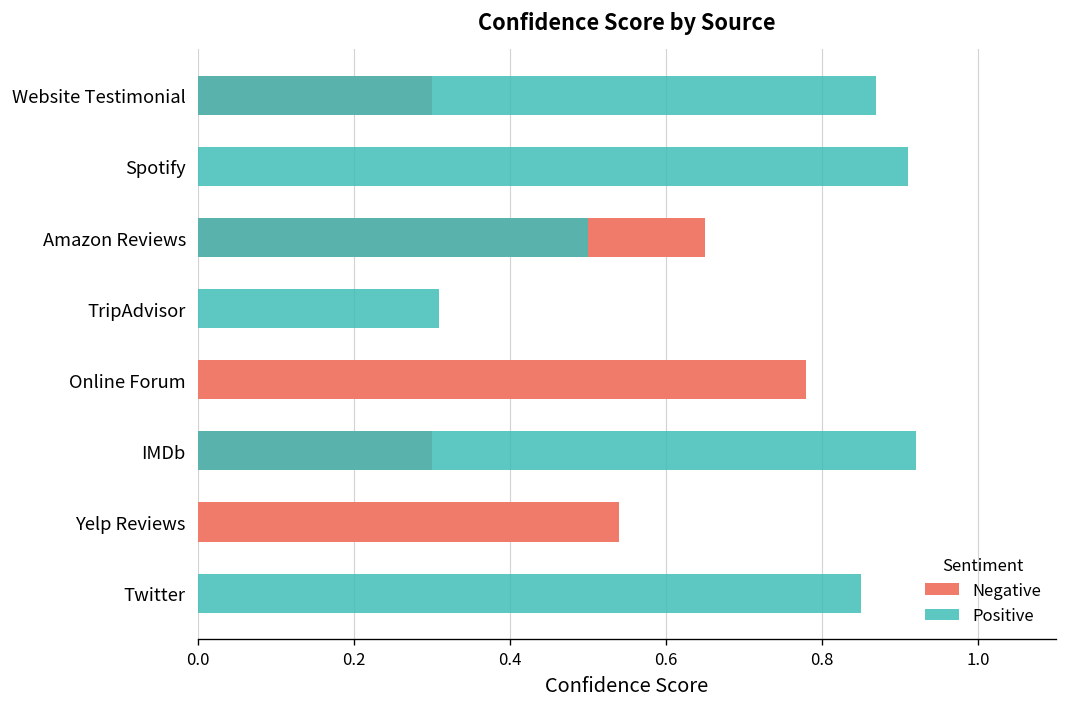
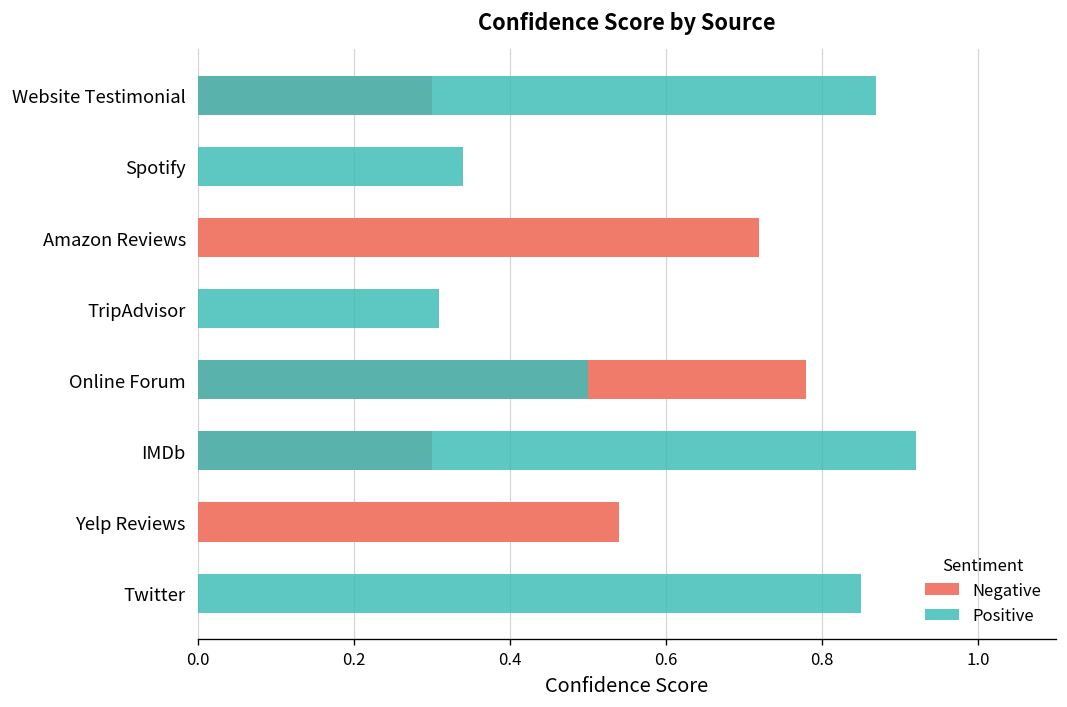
Positive, Spotify: 0.91 -> 0.34
Negative, Amazon Reviews: 0.65 -> 0.72
Positive, Amazon Reviews: 0.5 -> 0.0
Positive, Online Forum: 0.0 -> 0.5
